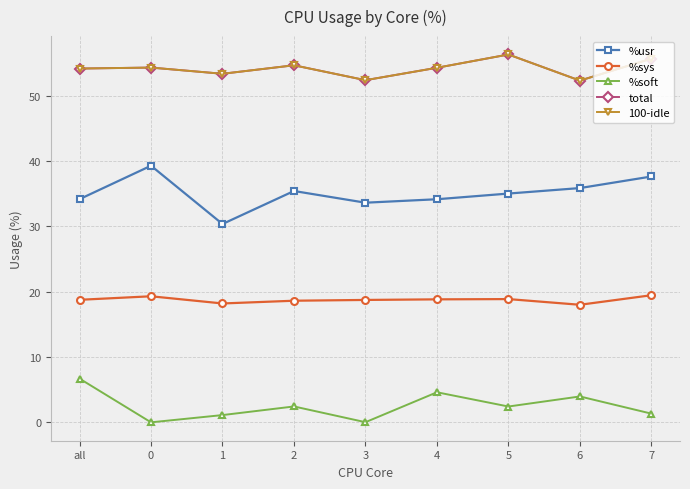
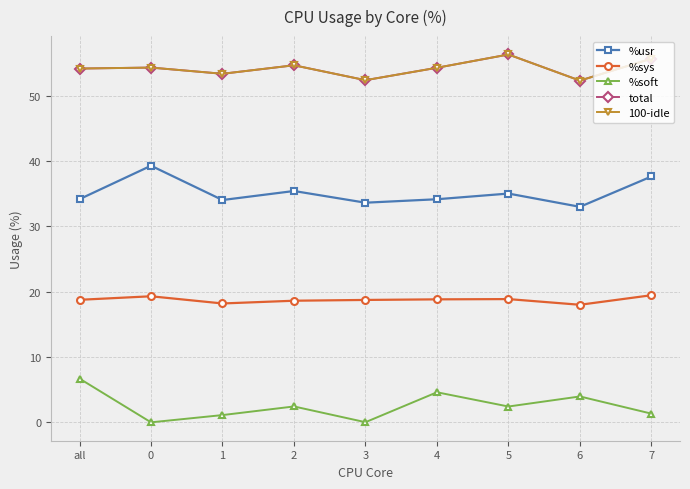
%usr, 1: 30 -> 34
%usr, 6: 36 -> 33
